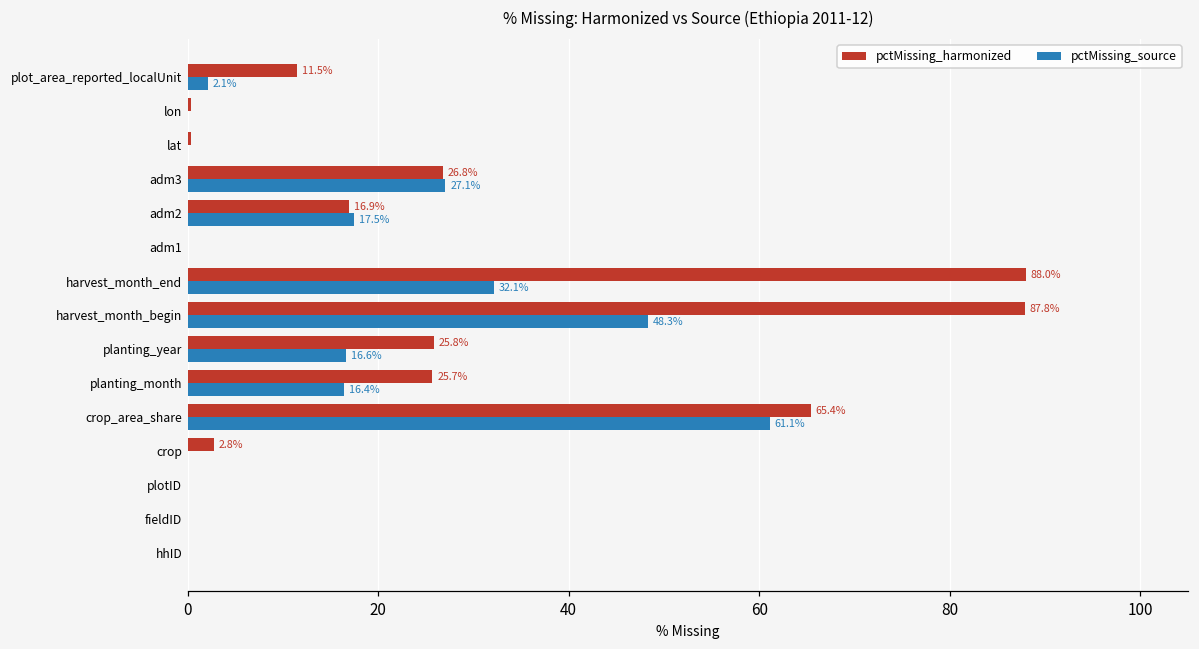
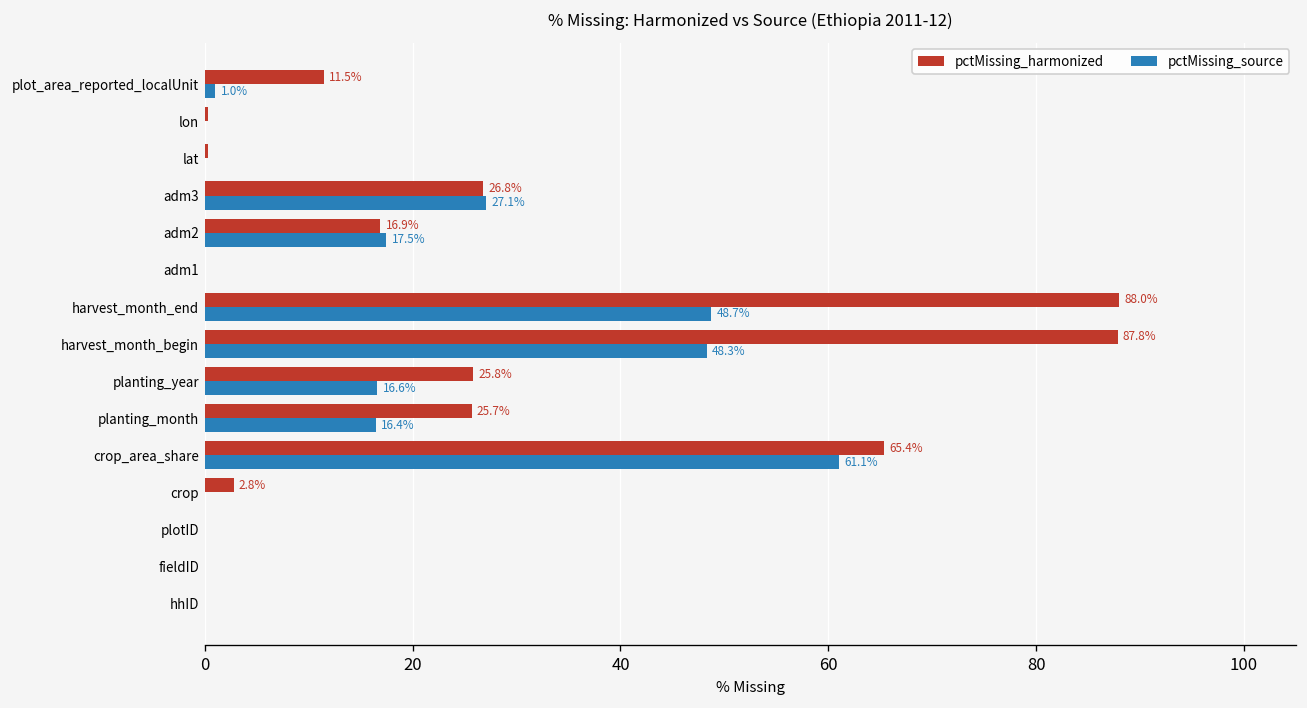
pctMissing_source, plot_area_reported_localUnit: 2.1% -> 1.0%
pctMissing_source, harvest_month_end: 32.1% -> 48.7%
